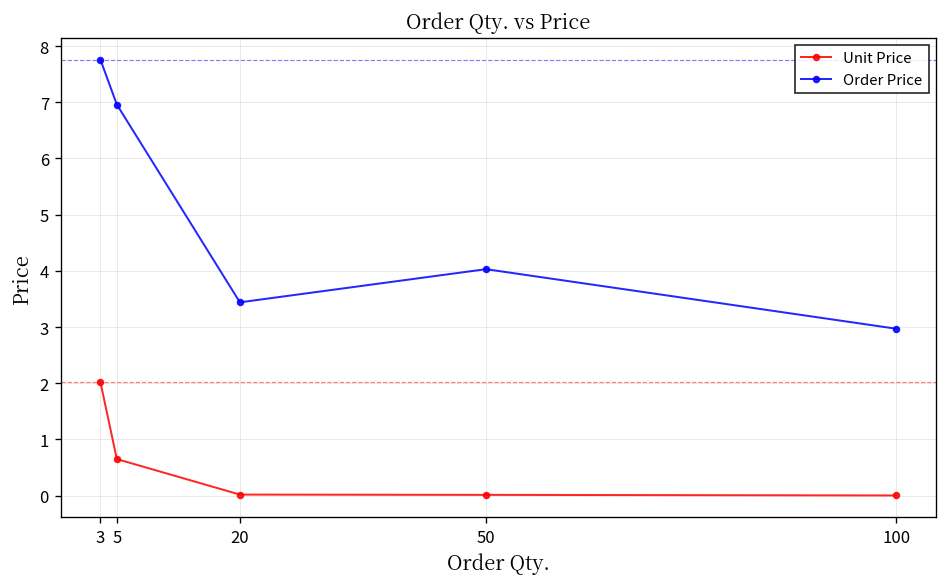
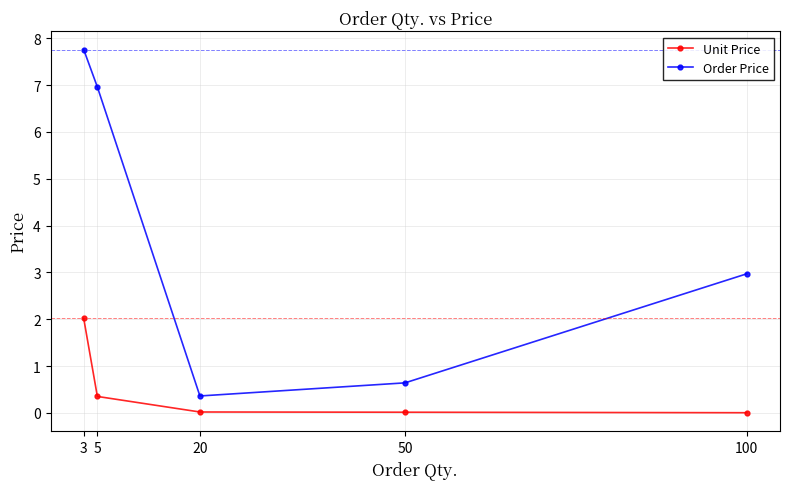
Unit Price, 5: 0.7 -> 0.4
Order Price, 20: 3.4 -> 0.4
Order Price, 50: 4.0 -> 0.6
